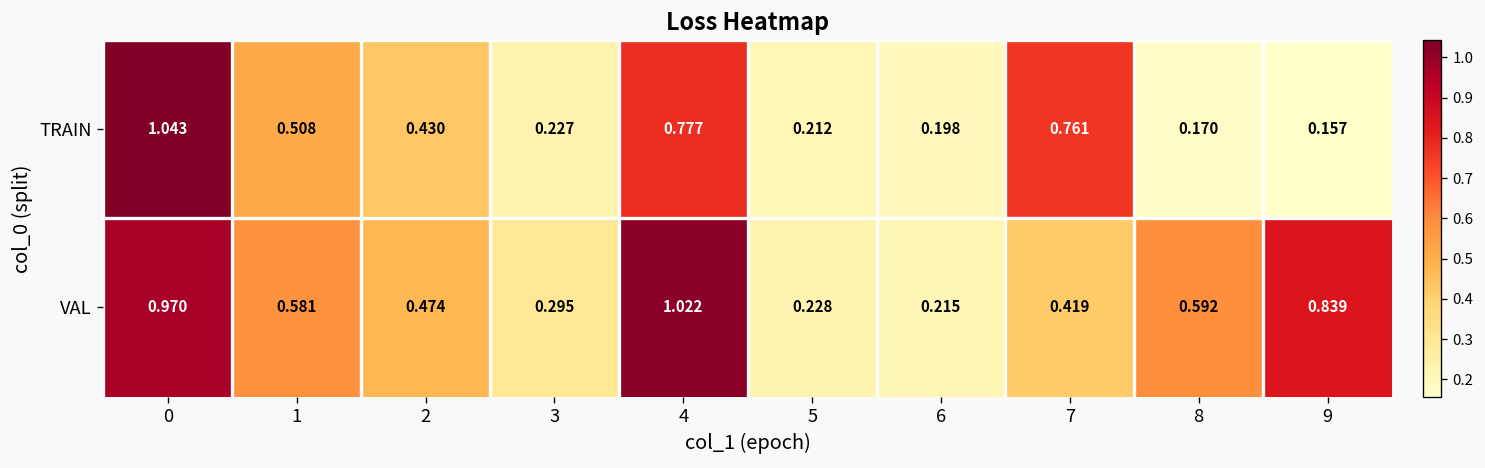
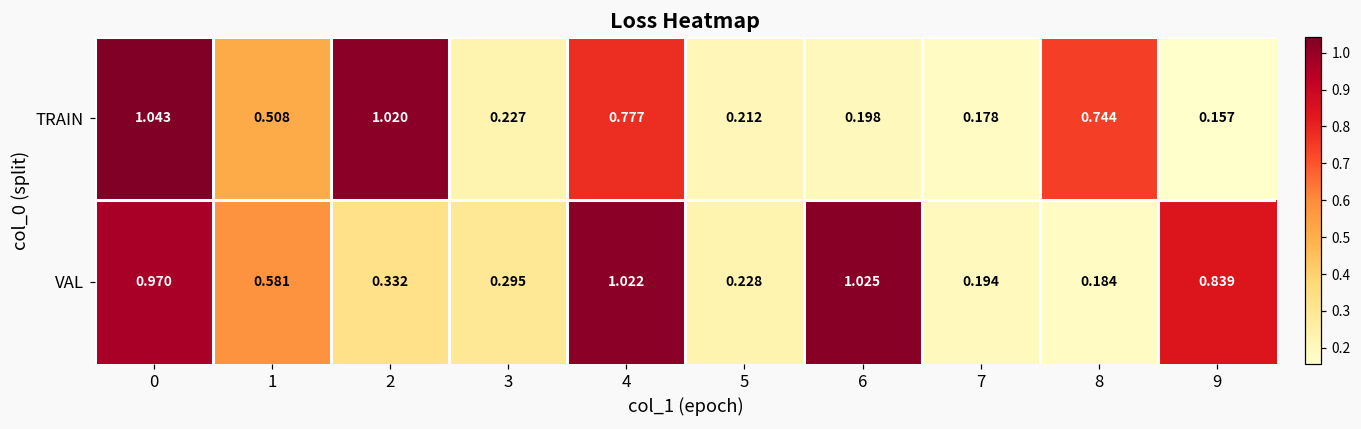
TRAIN, 2: 0.430 -> 1.020
TRAIN, 7: 0.761 -> 0.178
TRAIN, 8: 0.170 -> 0.744
VAL, 2: 0.474 -> 0.332
VAL, 6: 0.215 -> 1.025
VAL, 7: 0.419 -> 0.194
VAL, 8: 0.592 -> 0.184
